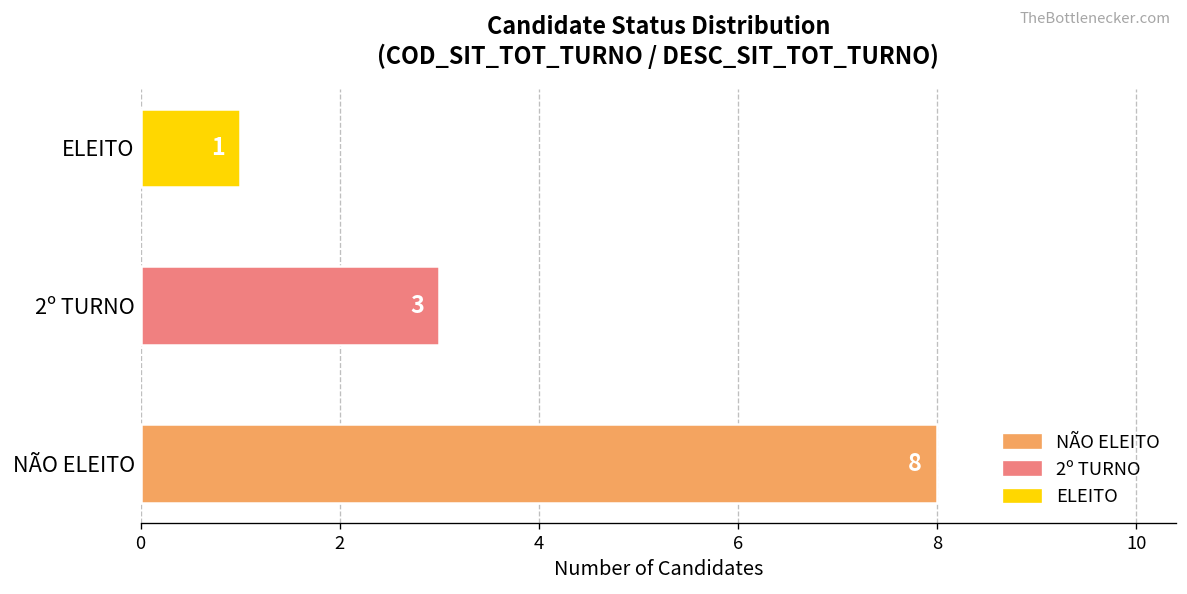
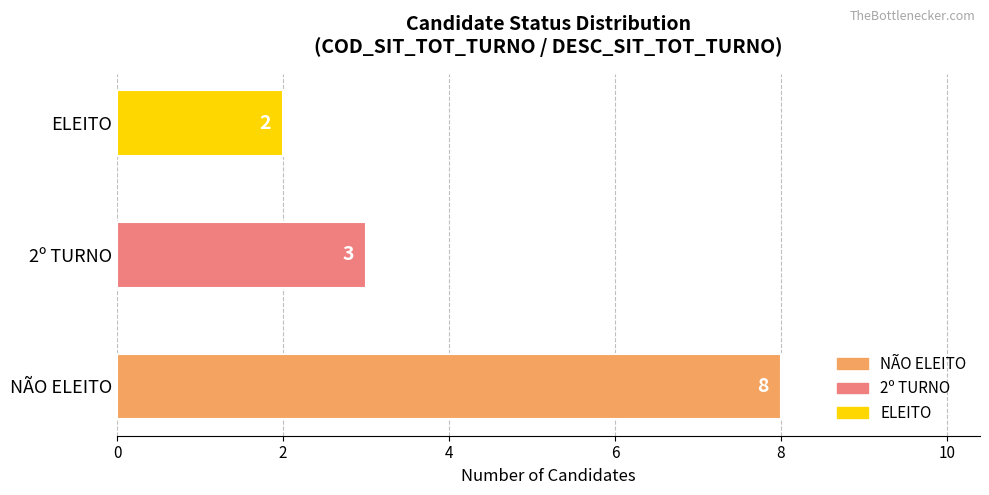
ELEITO: 1 -> 2
